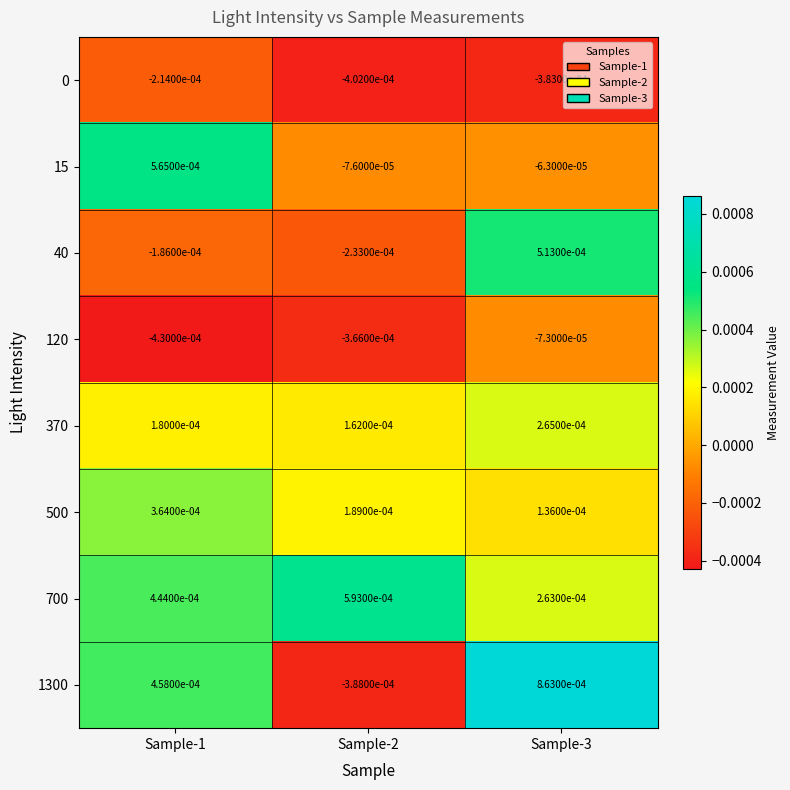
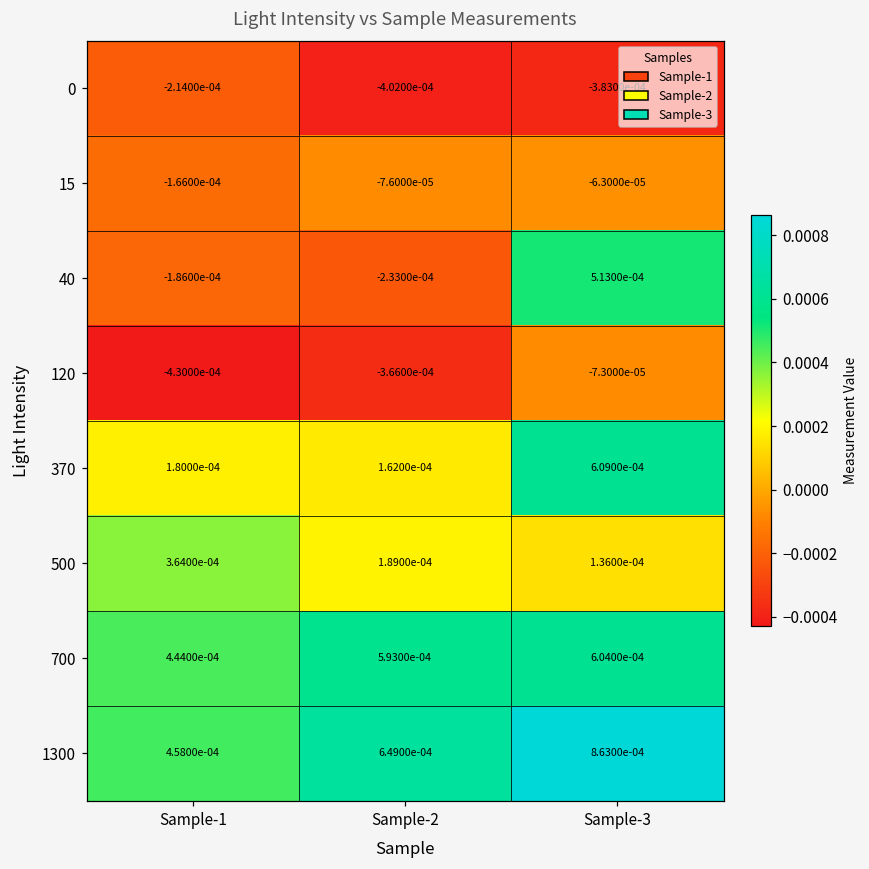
15, Sample-1: 5.6500e-04 -> -1.6600e-04
370, Sample-3: 2.6500e-04 -> 6.0900e-04
700, Sample-3: 2.6300e-04 -> 6.0400e-04
1300, Sample-2: -3.8800e-04 -> 6.4900e-04
